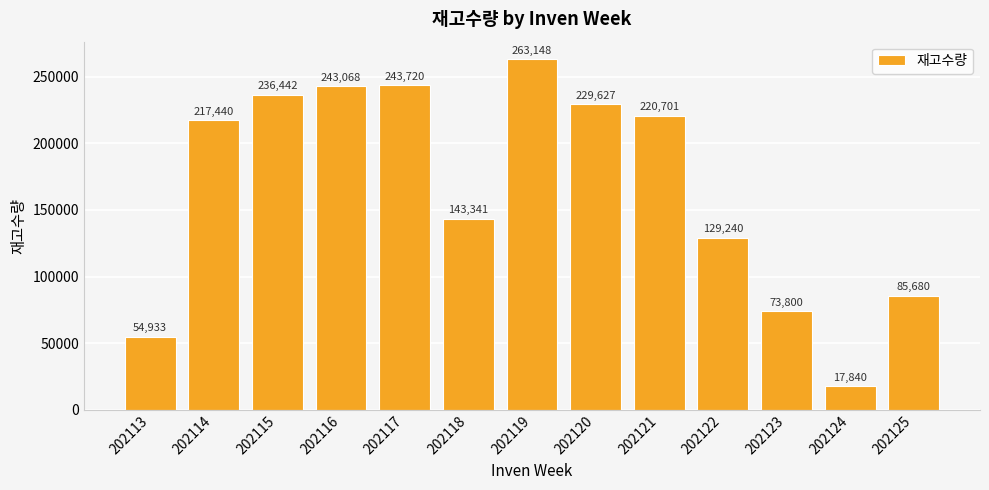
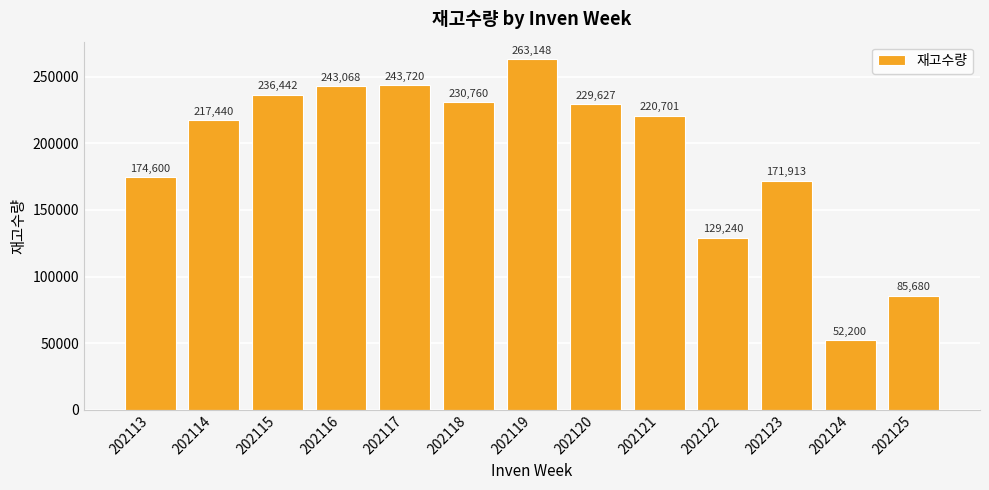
202113: 54,933 -> 174,600
202118: 143,341 -> 230,760
202123: 73,800 -> 171,913
202124: 17,840 -> 52,200
